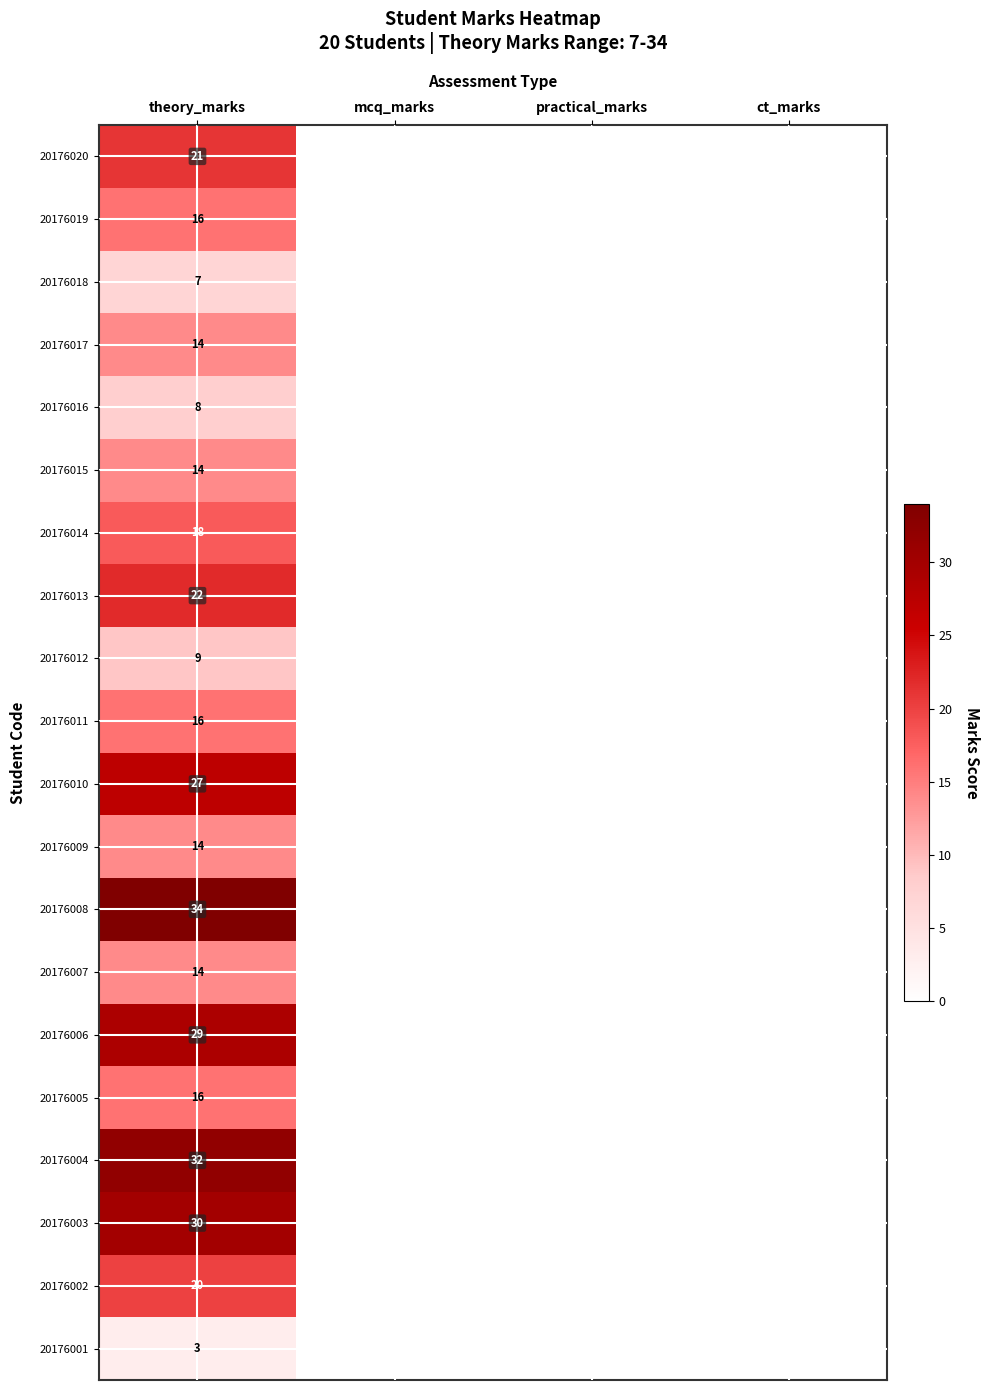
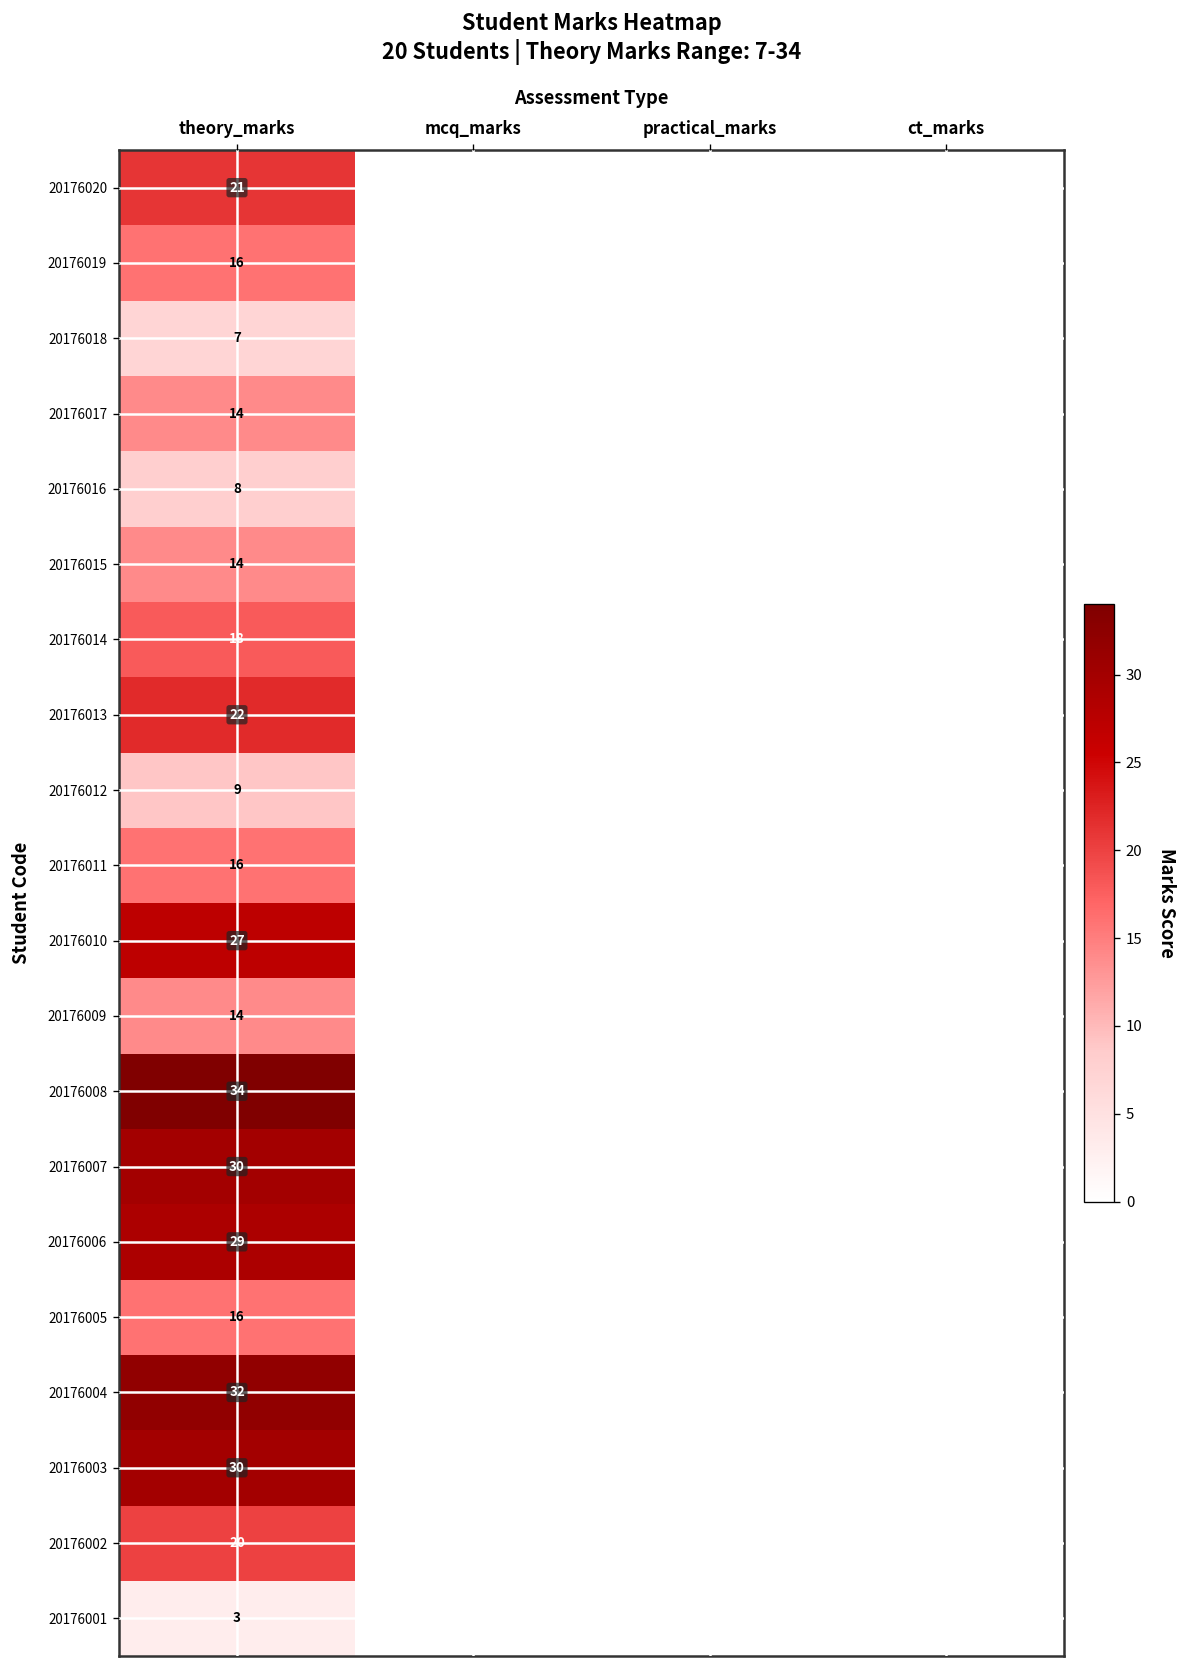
20176007, theory_marks: 14 -> 30
